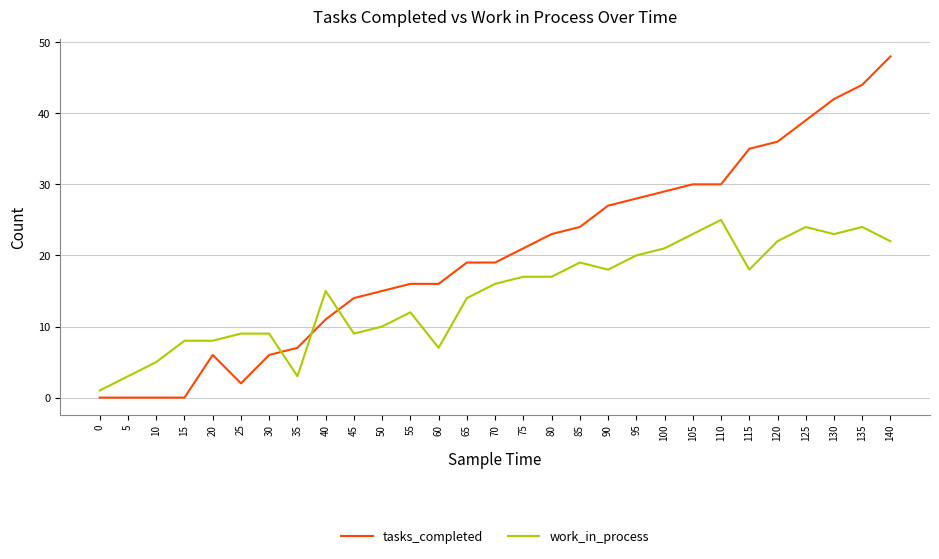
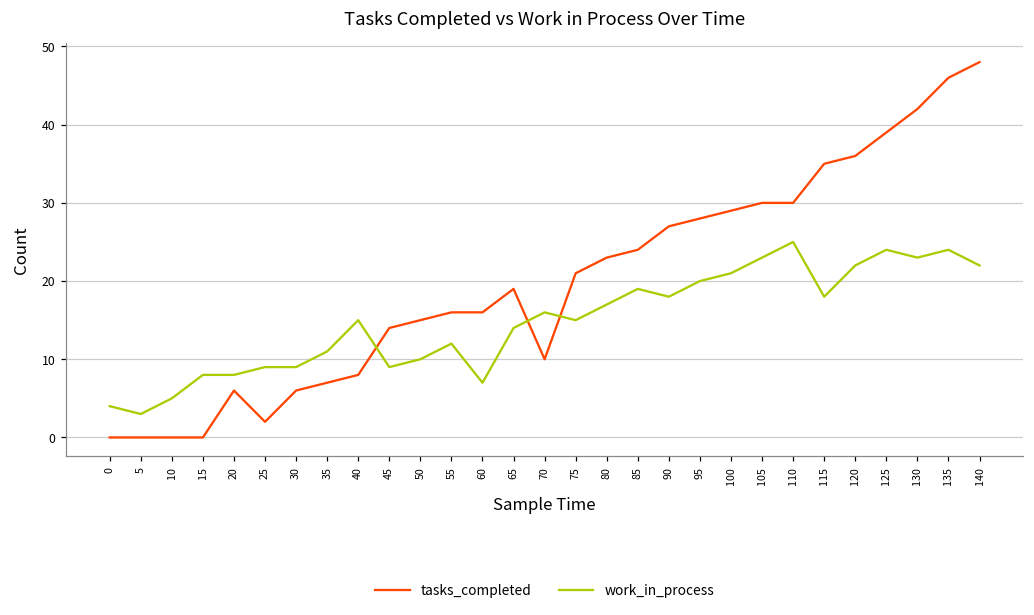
work_in_process, 0: 1 -> 4
work_in_process, 35: 3 -> 11
tasks_completed, 40: 11 -> 8
tasks_completed, 70: 19 -> 10
work_in_process, 75: 17 -> 15
tasks_completed, 135: 44 -> 46
